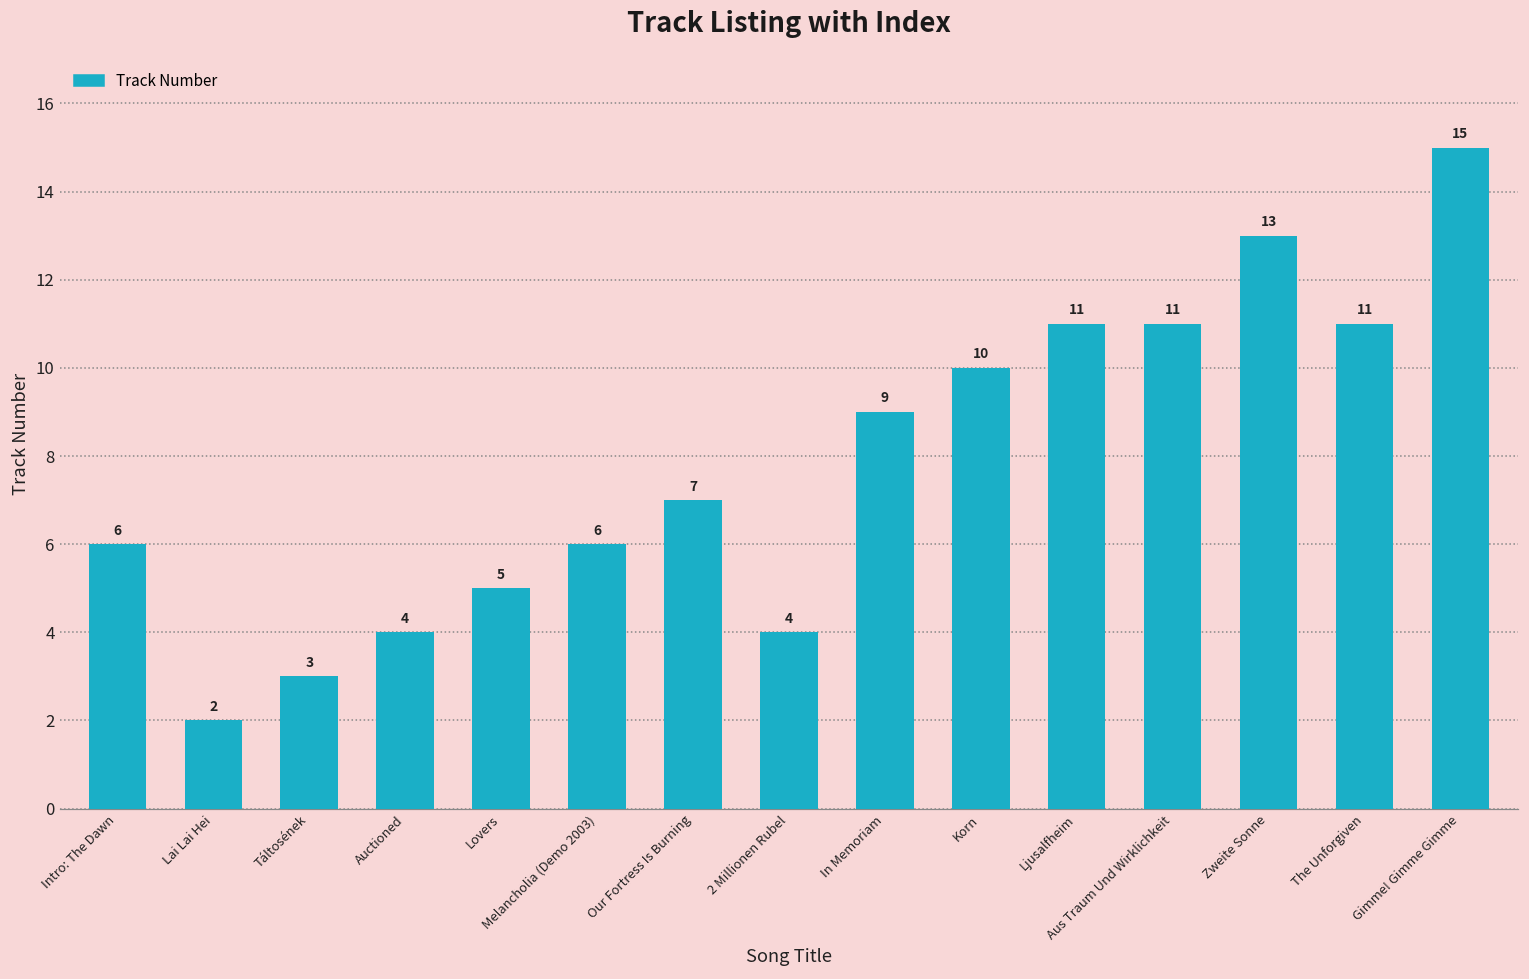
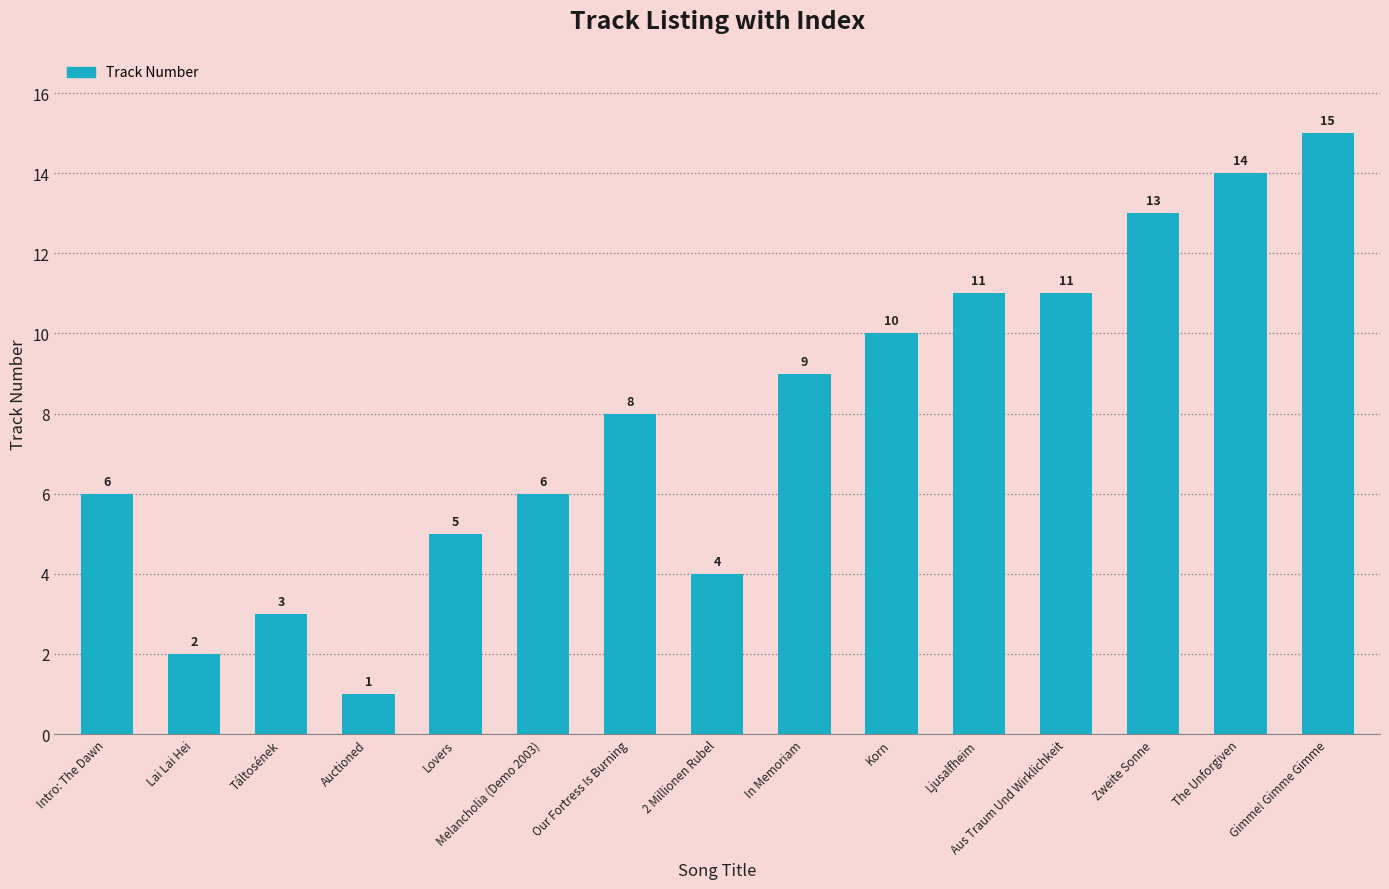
Auctioned: 4 -> 1
Our Fortress Is Burning: 7 -> 8
The Unforgiven: 11 -> 14
